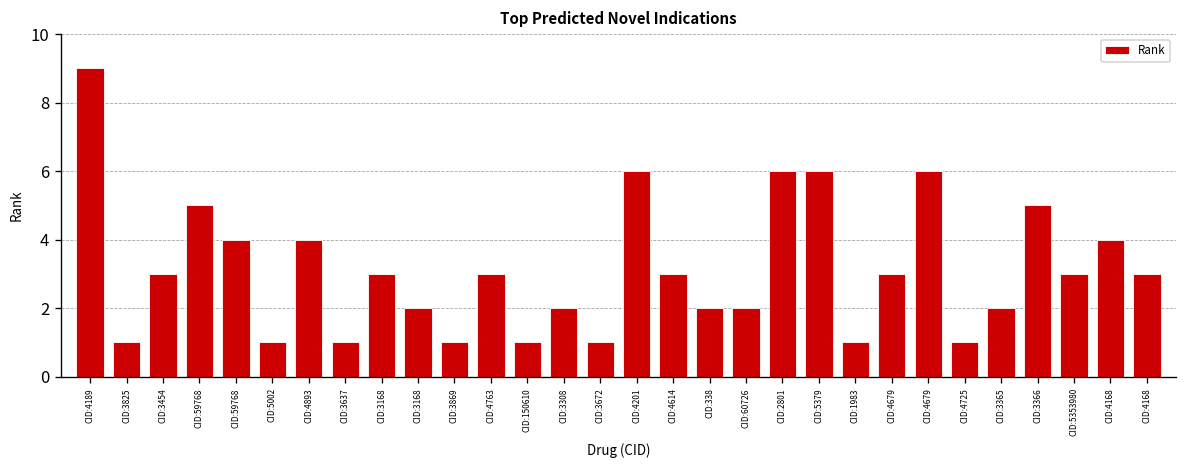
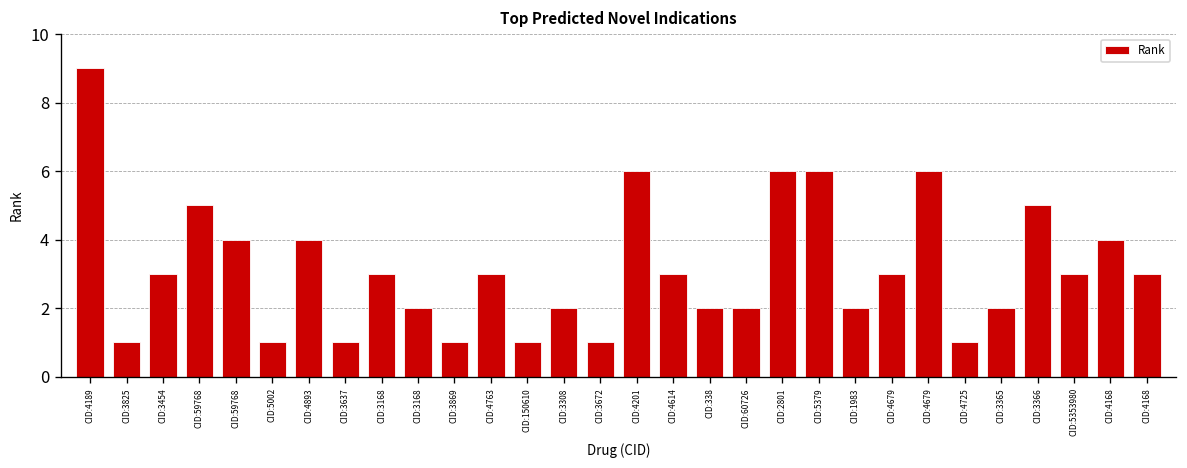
CID:1983: 1 -> 2
